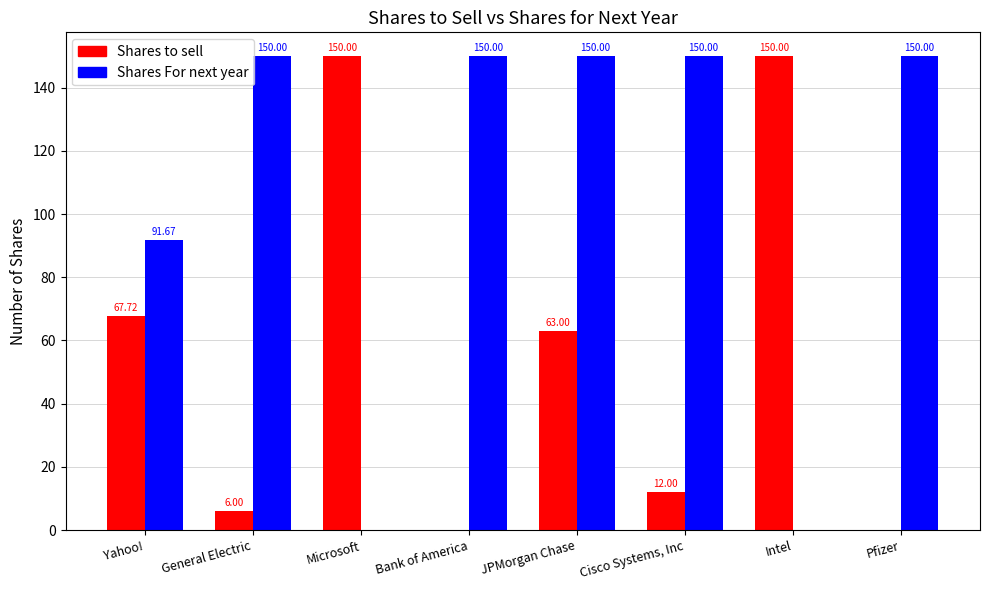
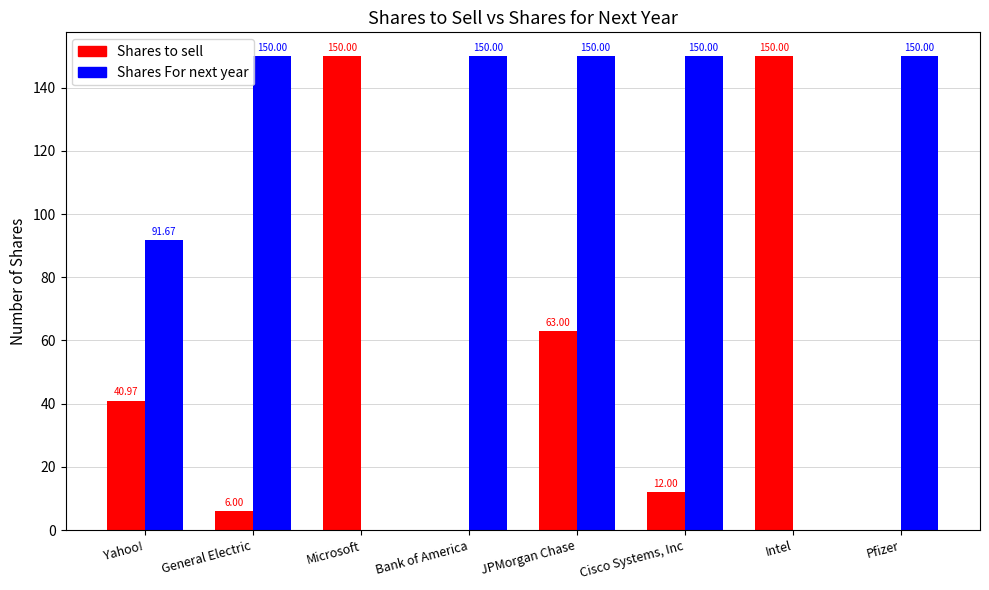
Shares to sell, Yahoo!: 67.72 -> 40.97
